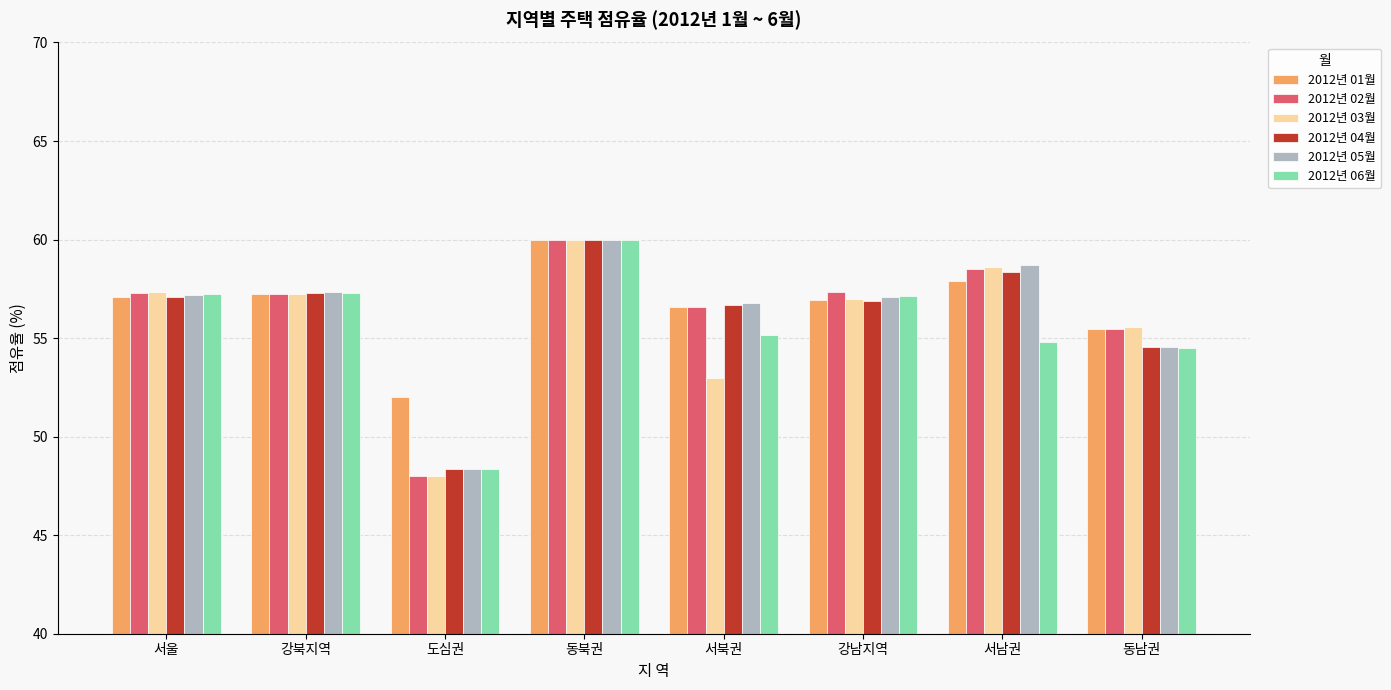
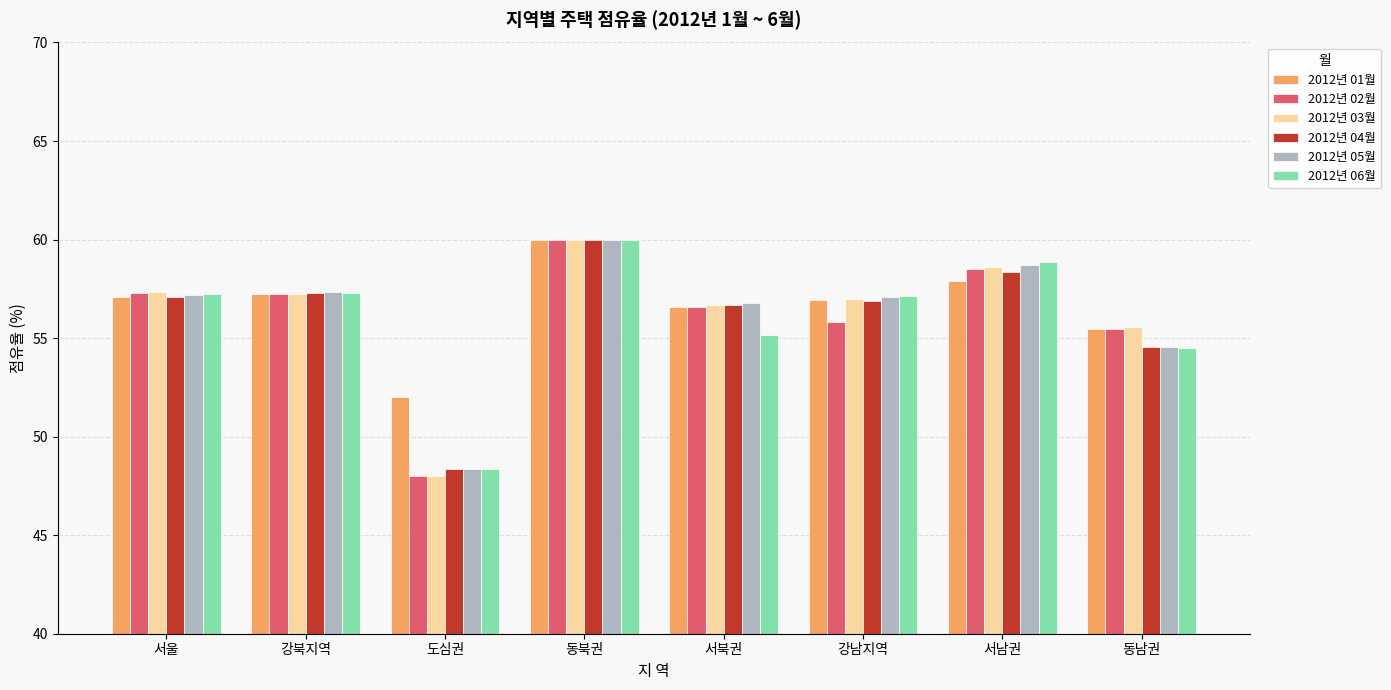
2012년 03월, 서북권: 53.0 -> 56.7
2012년 02월, 강남지역: 57.3 -> 55.8
2012년 06월, 서남권: 54.8 -> 58.8
